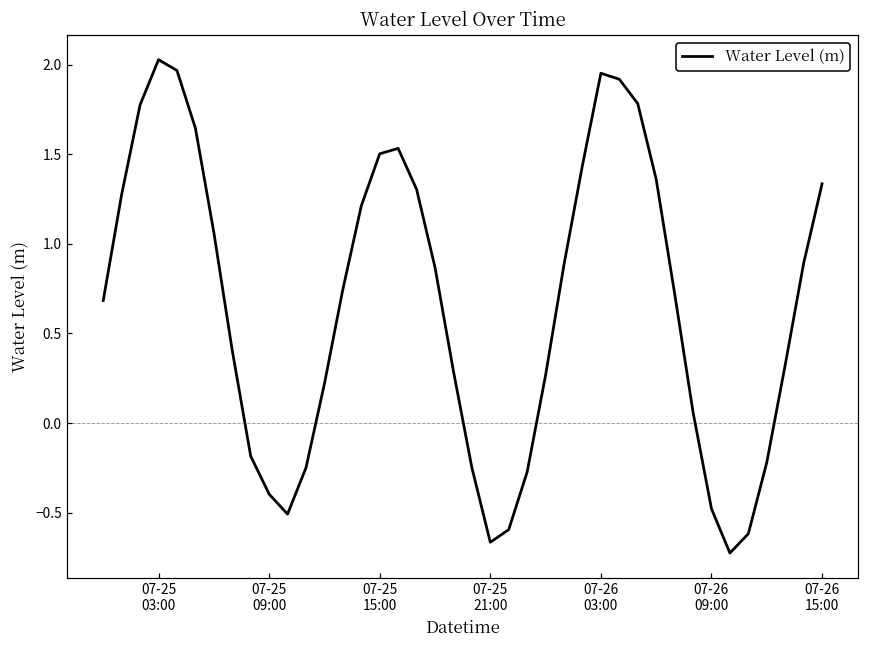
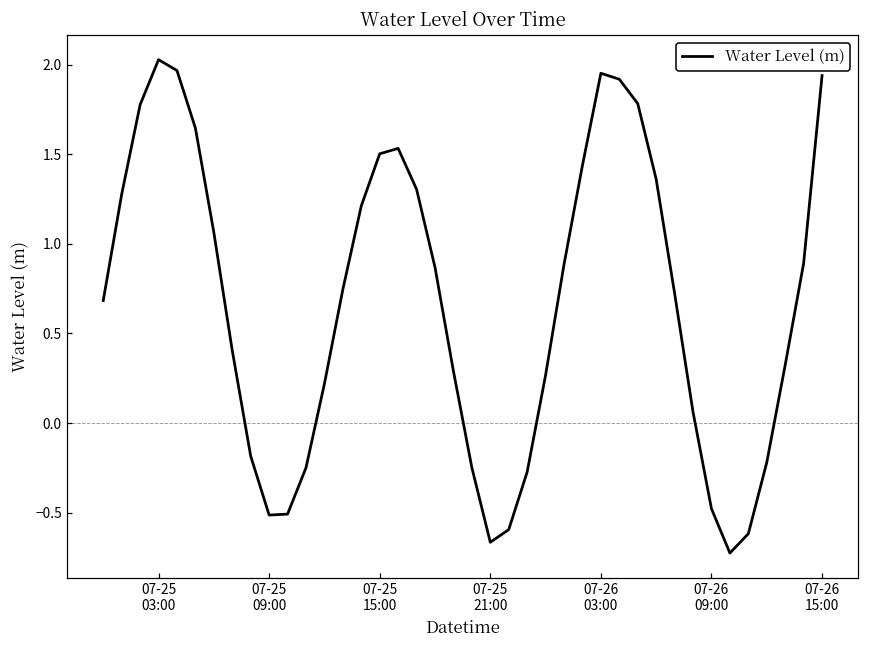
07-25 09:00: -0.40 -> -0.51
07-26 15:00: 1.33 -> 1.94
